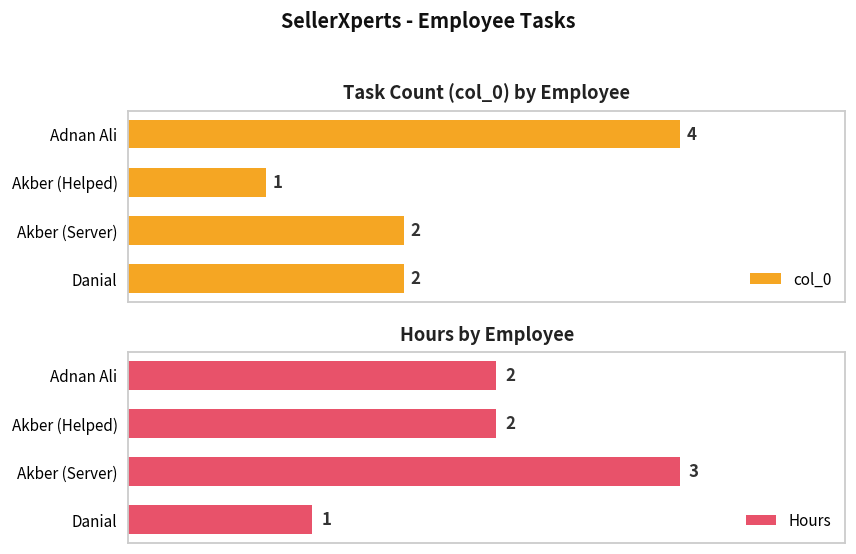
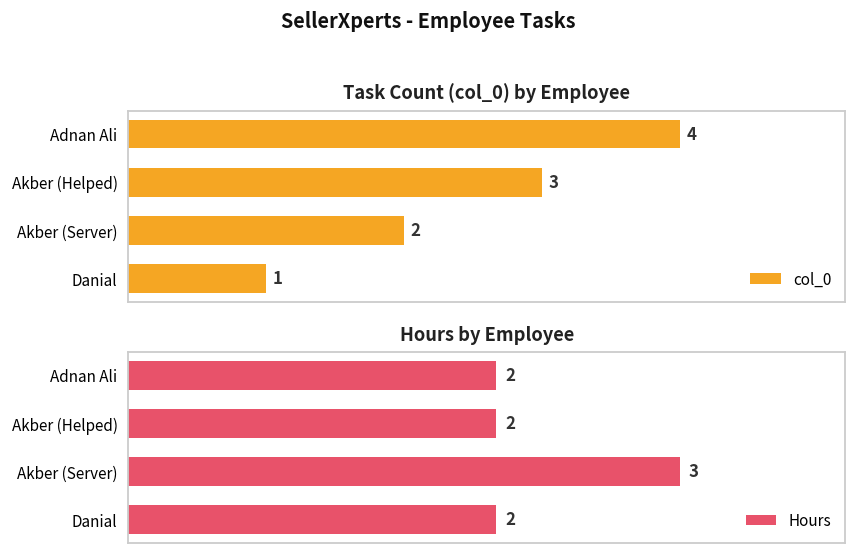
Task Count (col_0) by Employee, Akber (Helped): 1 -> 3
Task Count (col_0) by Employee, Danial: 2 -> 1
Hours by Employee, Danial: 1 -> 2
